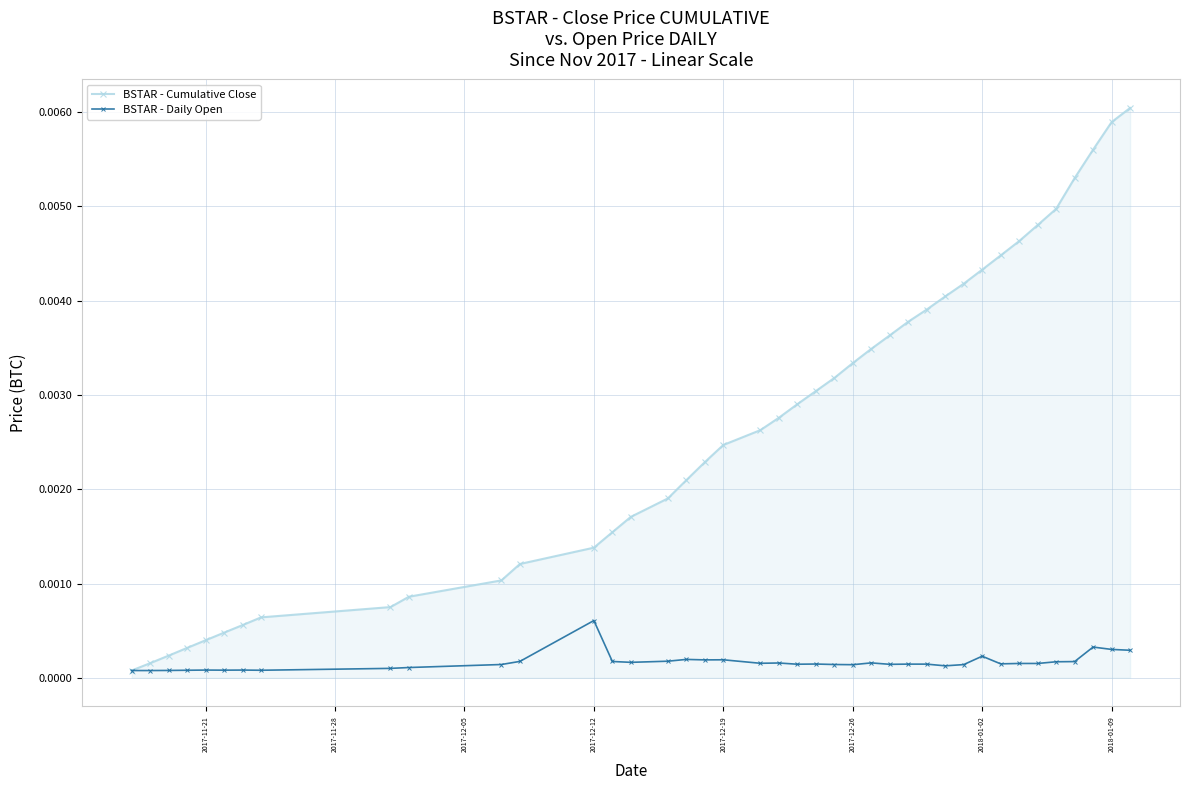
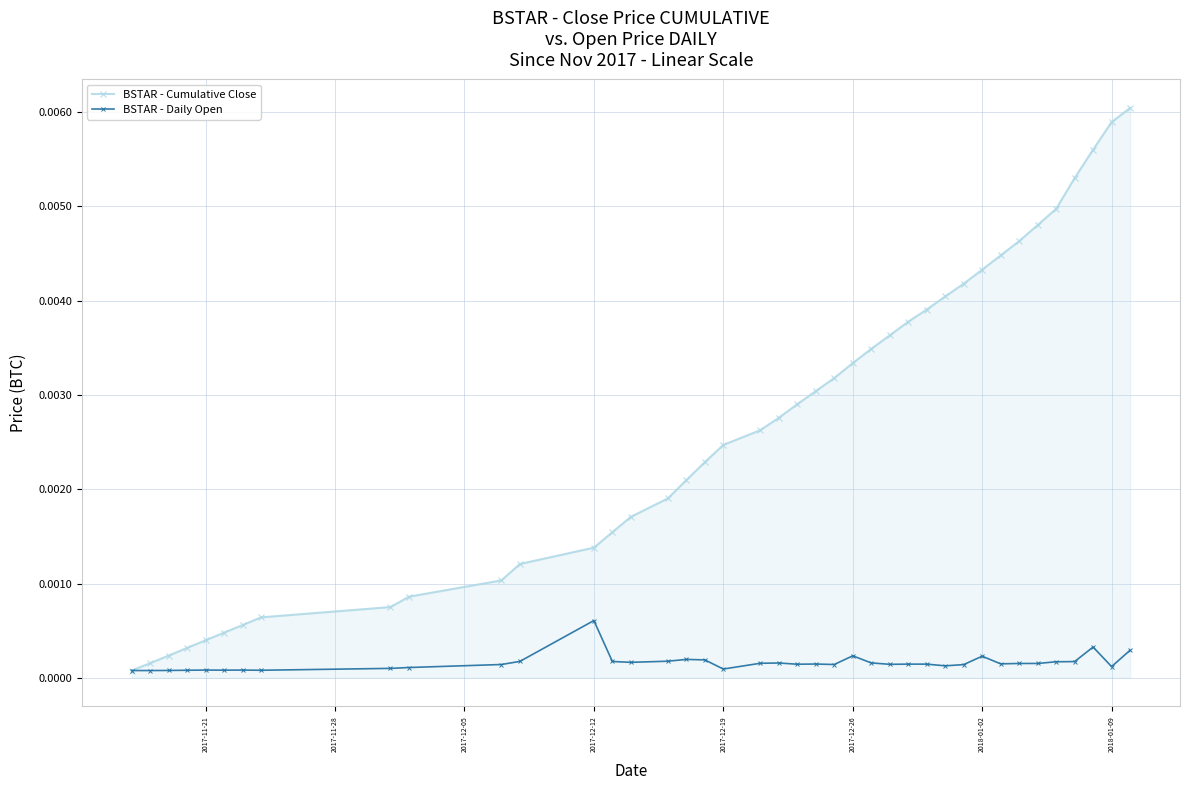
BSTAR - Daily Open, 2017-12-19: 0.0002 -> 0.0001
BSTAR - Daily Open, 2017-12-26: 0.0001 -> 0.0002
BSTAR - Daily Open, 2018-01-09: 0.0003 -> 0.0001
